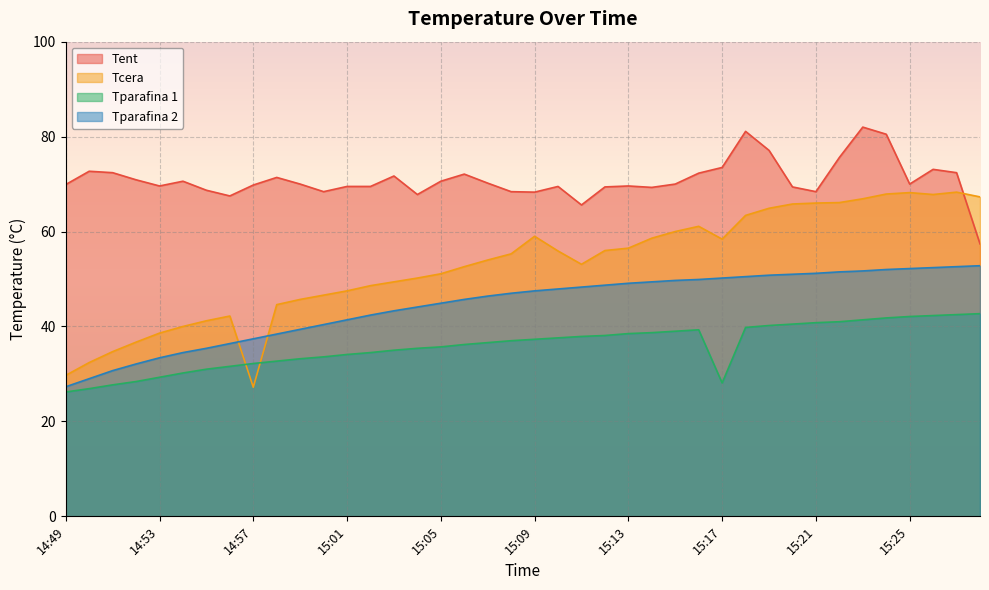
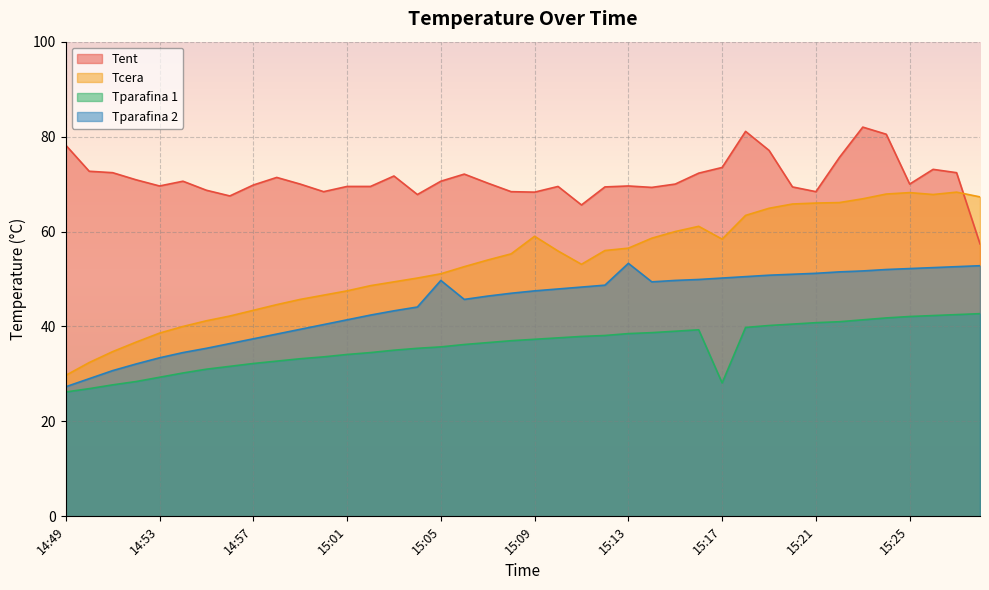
Tent, 14:49: 70 -> 78
Tcera, 14:57: 27 -> 43
Tparafina 2, 15:05: 45 -> 50
Tparafina 2, 15:13: 49 -> 53
